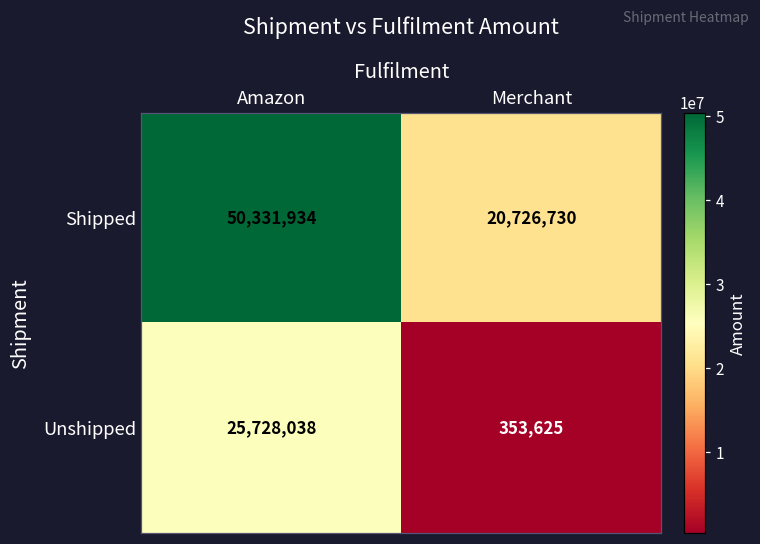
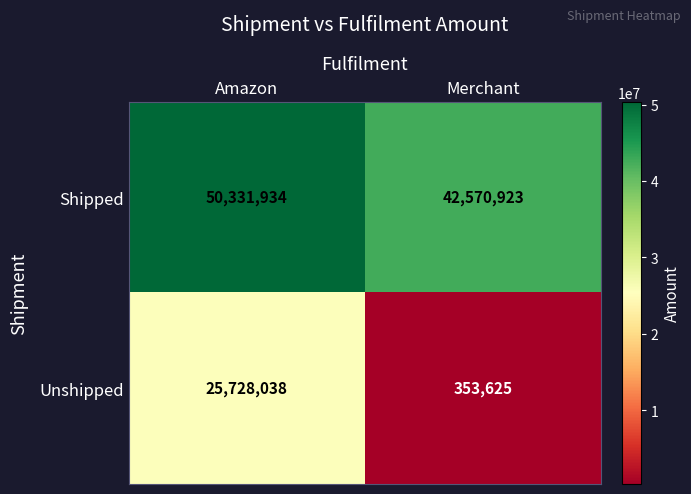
Shipped, Merchant: 20,726,730 -> 42,570,923
